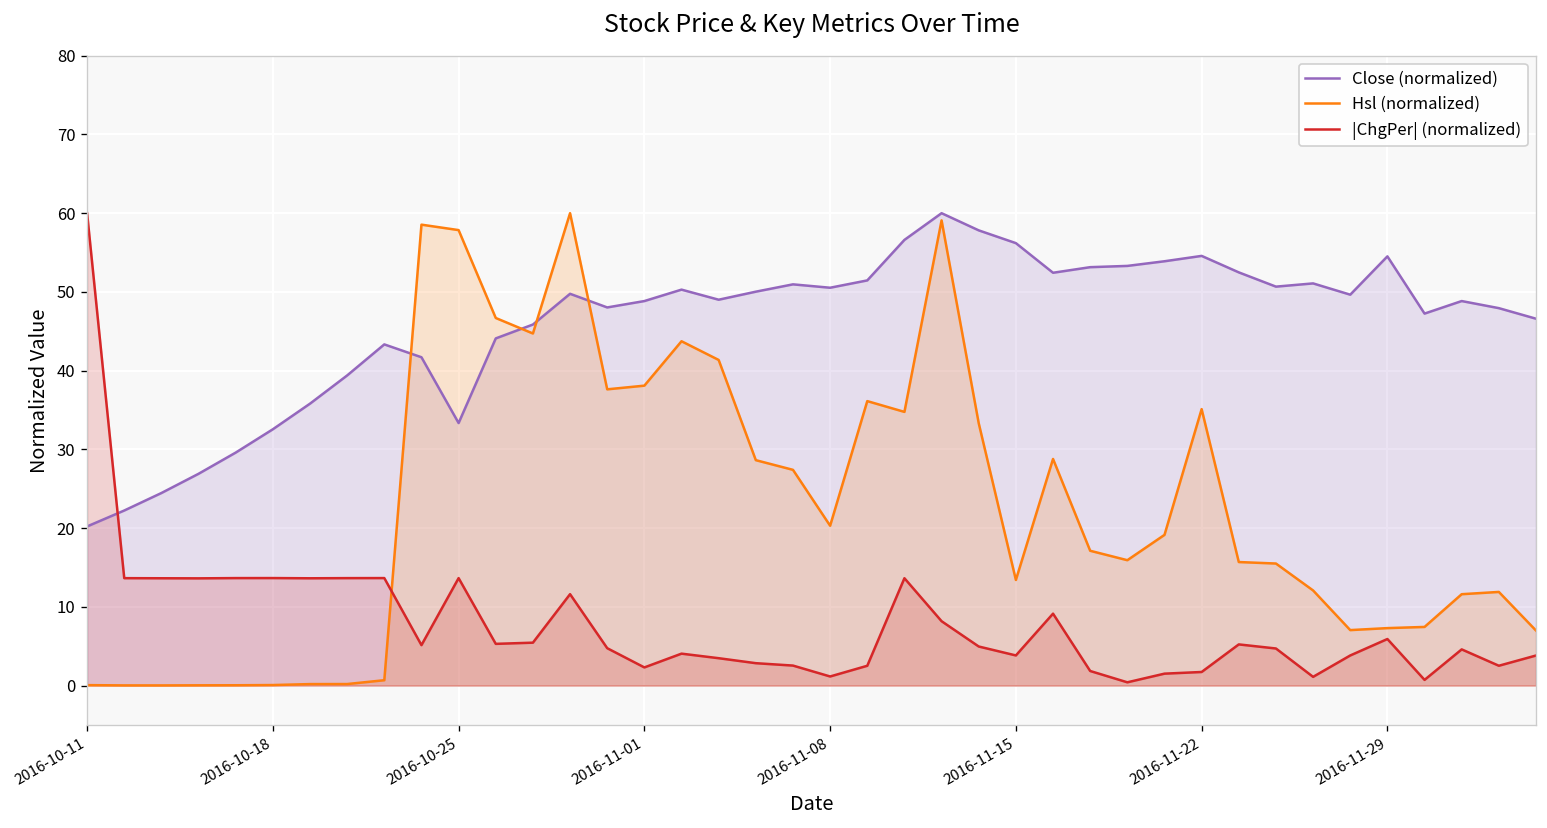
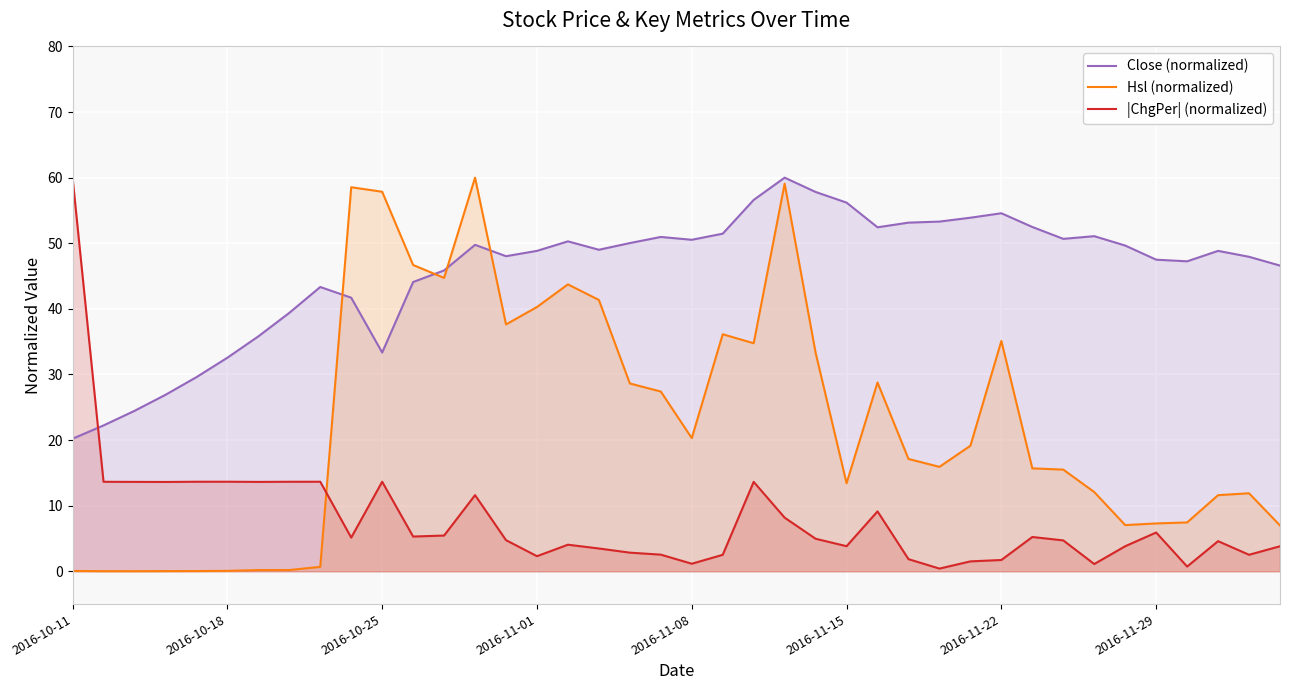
Hsl (normalized), 2016-11-01: 38 -> 40
Close (normalized), 2016-11-29: 55 -> 47
